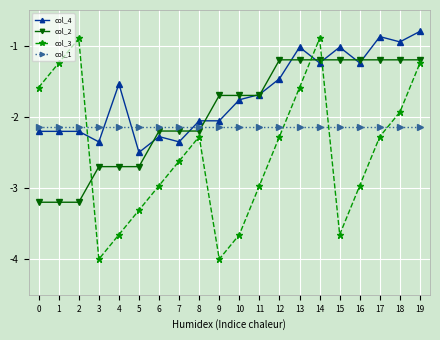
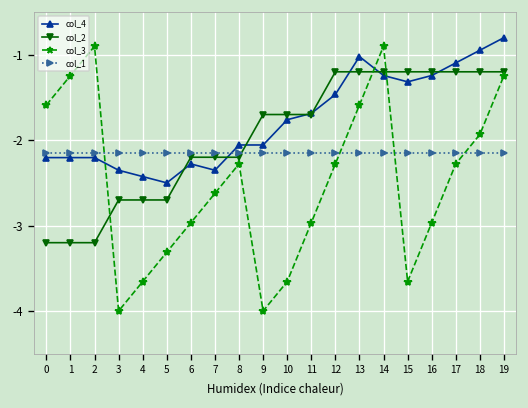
col_4, 4: -1.5 -> -2.4
col_4, 15: -1.0 -> -1.3
col_4, 17: -0.9 -> -1.1
